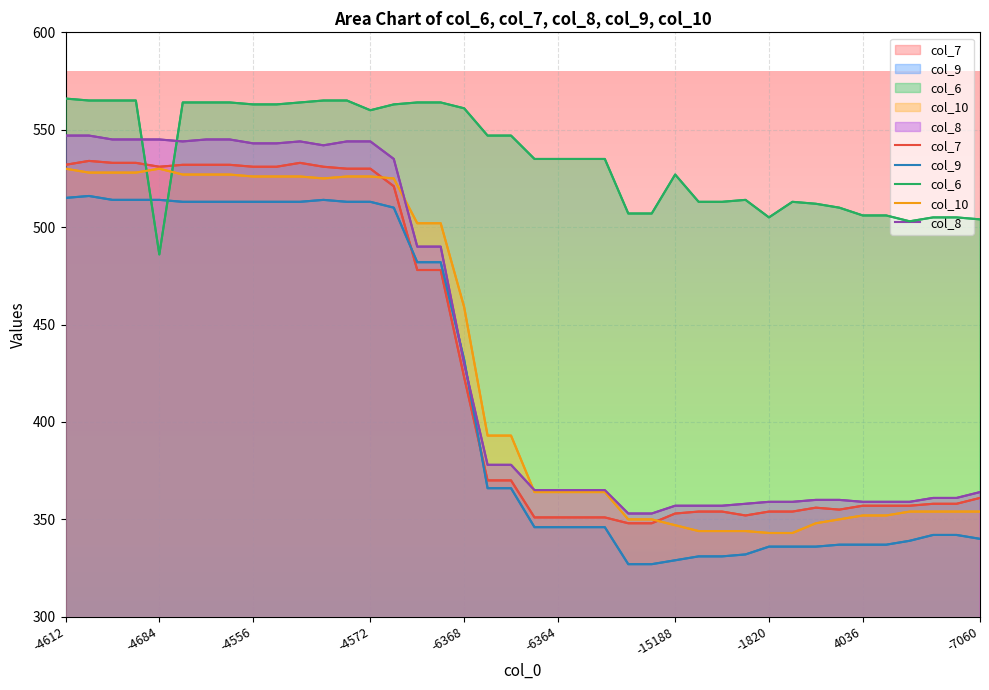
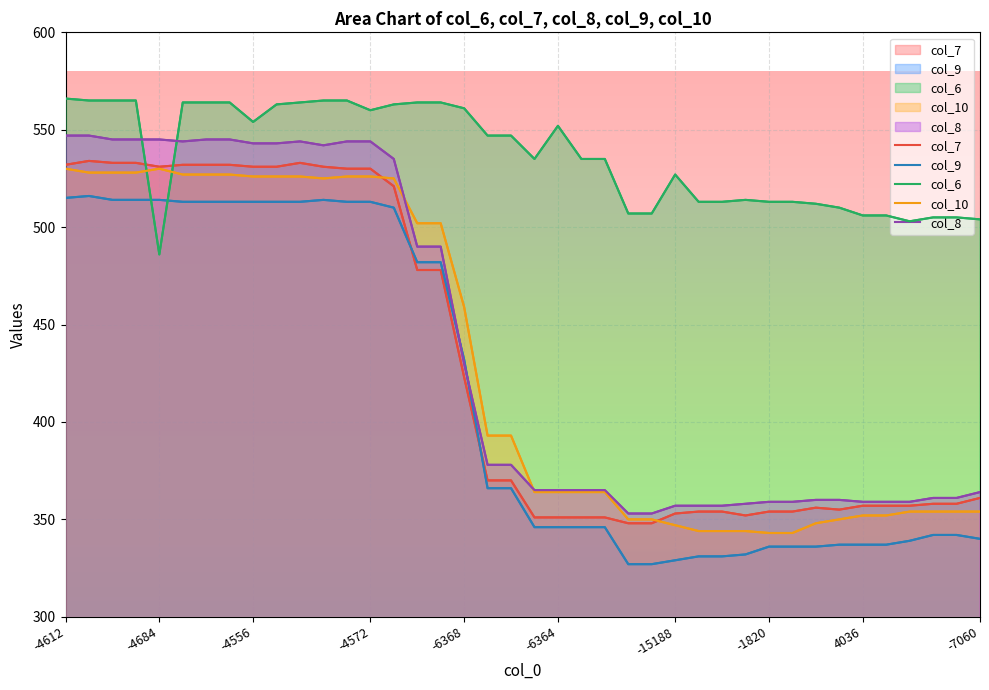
col_6, -4556: 563 -> 554
col_6, -6364: 535 -> 552
col_6, -1820: 505 -> 513
